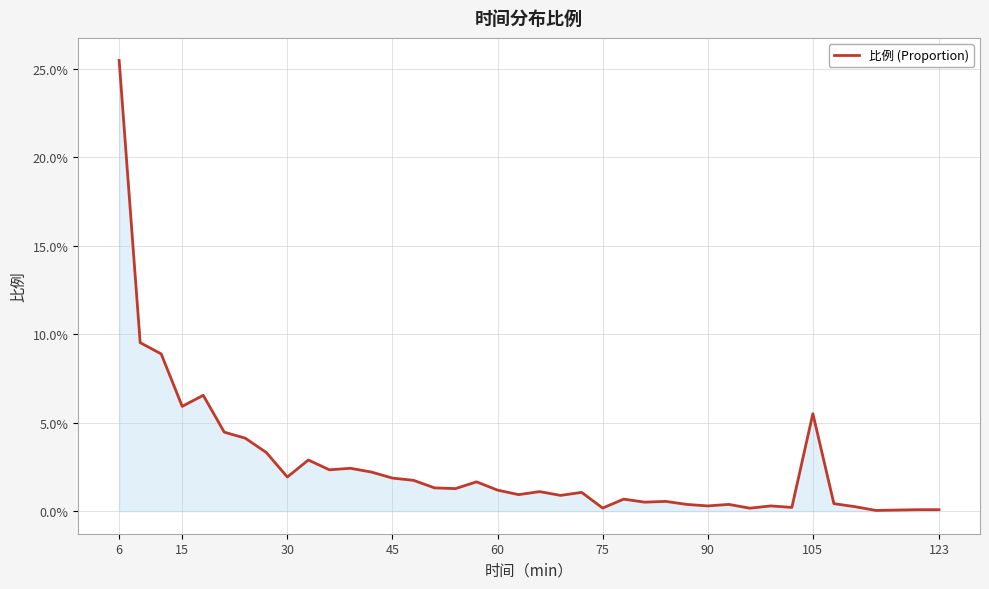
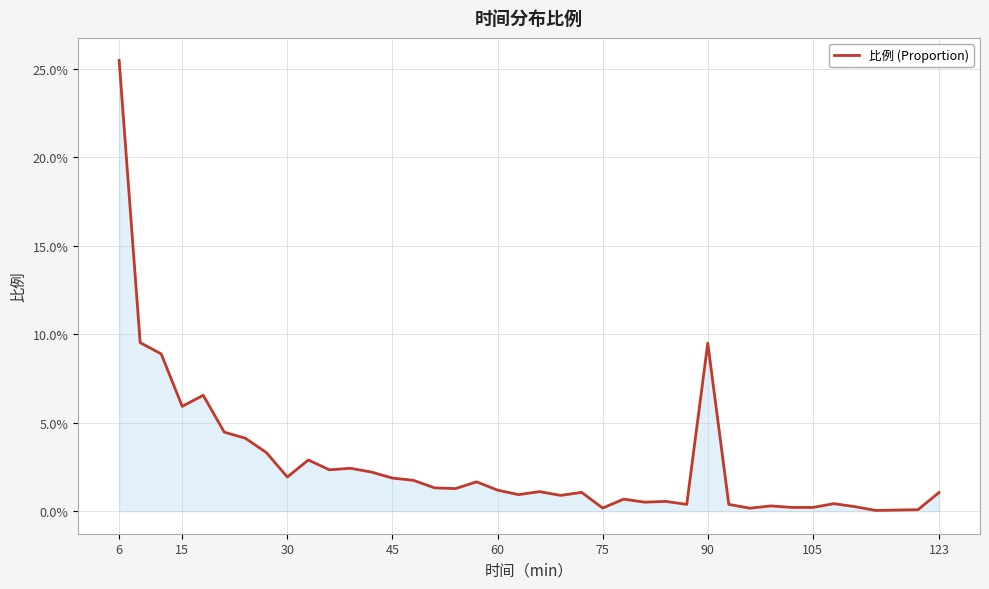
90: 0.3% -> 9.5%
105: 5.5% -> 0.2%
123: 0.1% -> 1.1%
